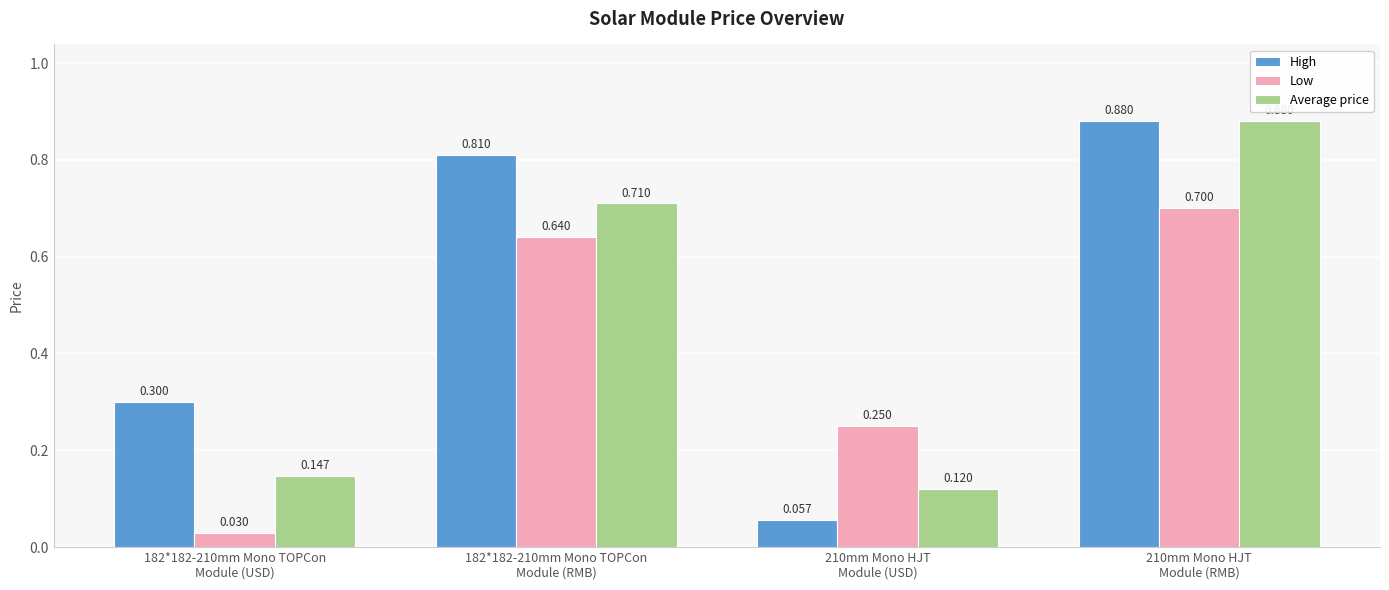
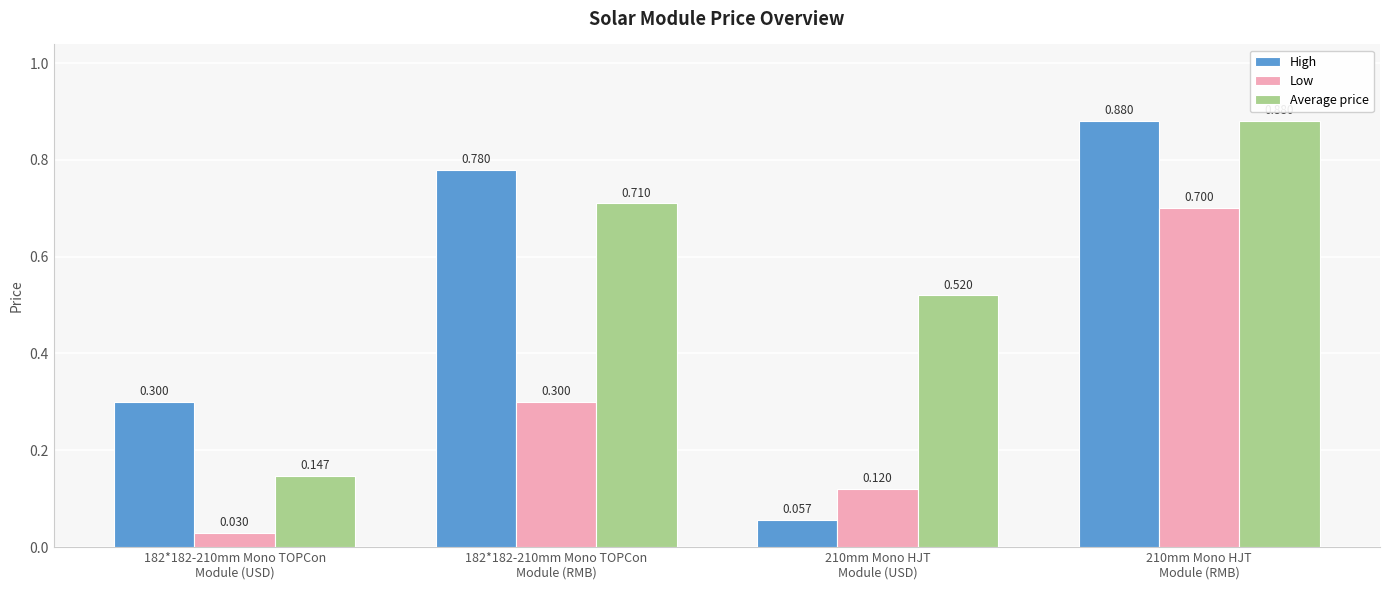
High, 182*182-210mm Mono TOPCon Module (RMB): 0.810 -> 0.780
Low, 182*182-210mm Mono TOPCon Module (RMB): 0.640 -> 0.300
Low, 210mm Mono HJT Module (USD): 0.250 -> 0.120
Average price, 210mm Mono HJT Module (USD): 0.120 -> 0.520
